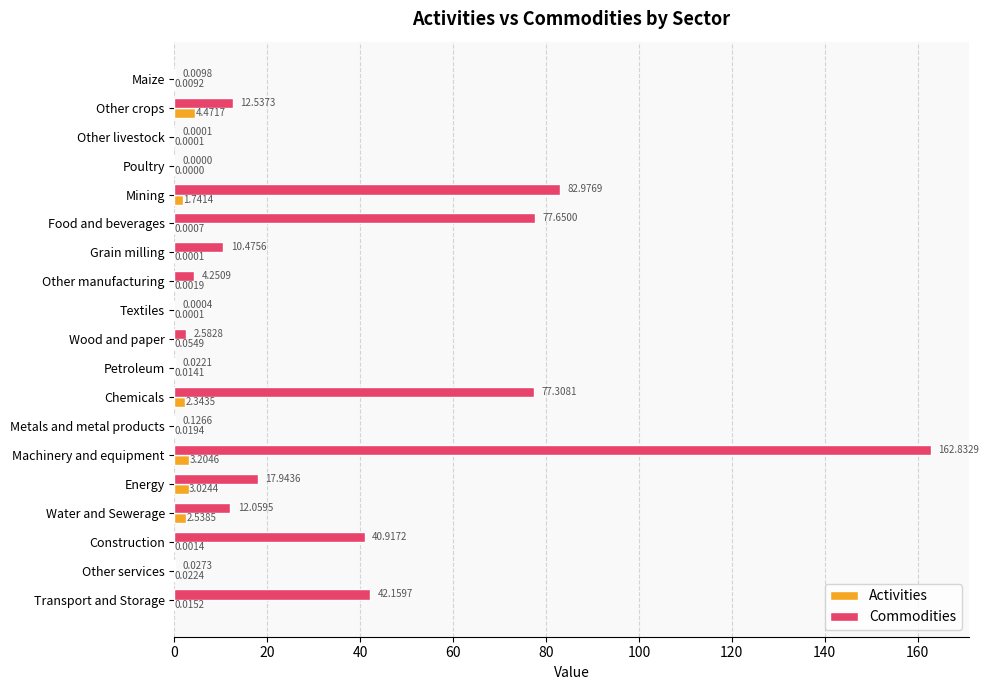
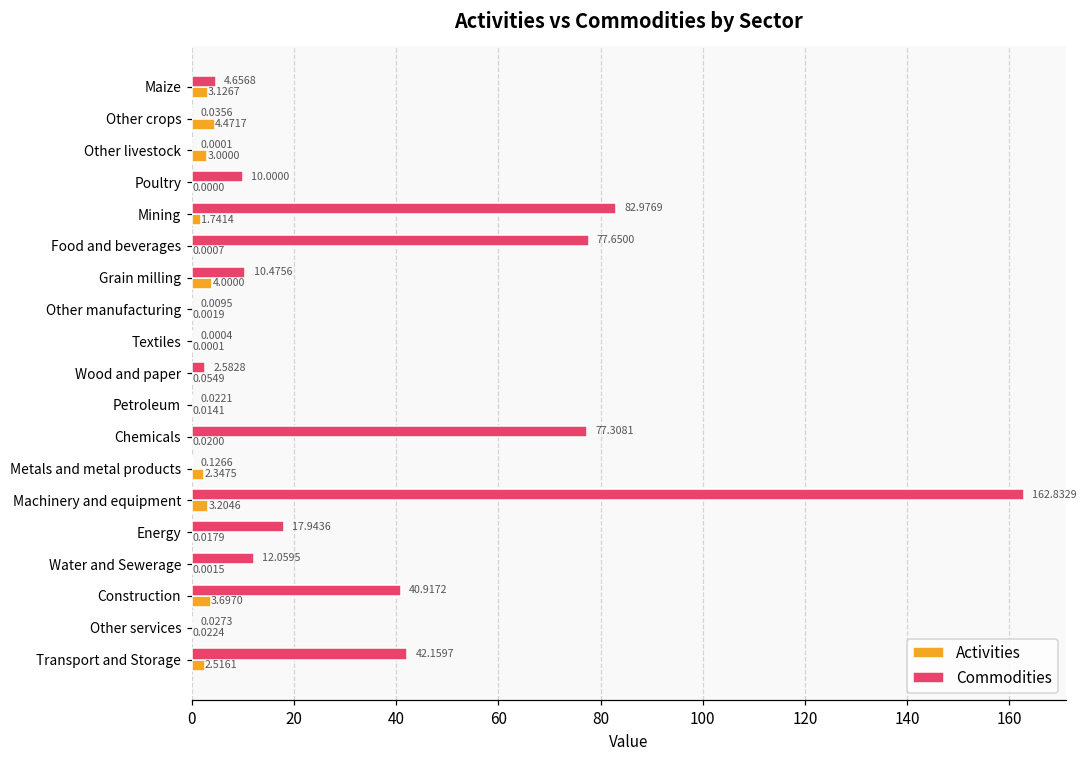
Commodities, Maize: 0.0098 -> 4.6568
Activities, Maize: 0.0092 -> 3.1267
Commodities, Other crops: 12.5373 -> 0.0356
Activities, Other livestock: 0.0001 -> 3.0000
Commodities, Poultry: 0.0000 -> 10.0000
Activities, Grain milling: 0.0001 -> 4.0000
Commodities, Other manufacturing: 4.2509 -> 0.0095
Activities, Chemicals: 2.3435 -> 0.0200
Activities, Metals and metal products: 0.0194 -> 2.3475
Activities, Energy: 3.0244 -> 0.0179
Activities, Water and Sewerage: 2.5385 -> 0.0015
Activities, Construction: 0.0014 -> 3.6970
Activities, Transport and Storage: 0.0152 -> 2.5161
